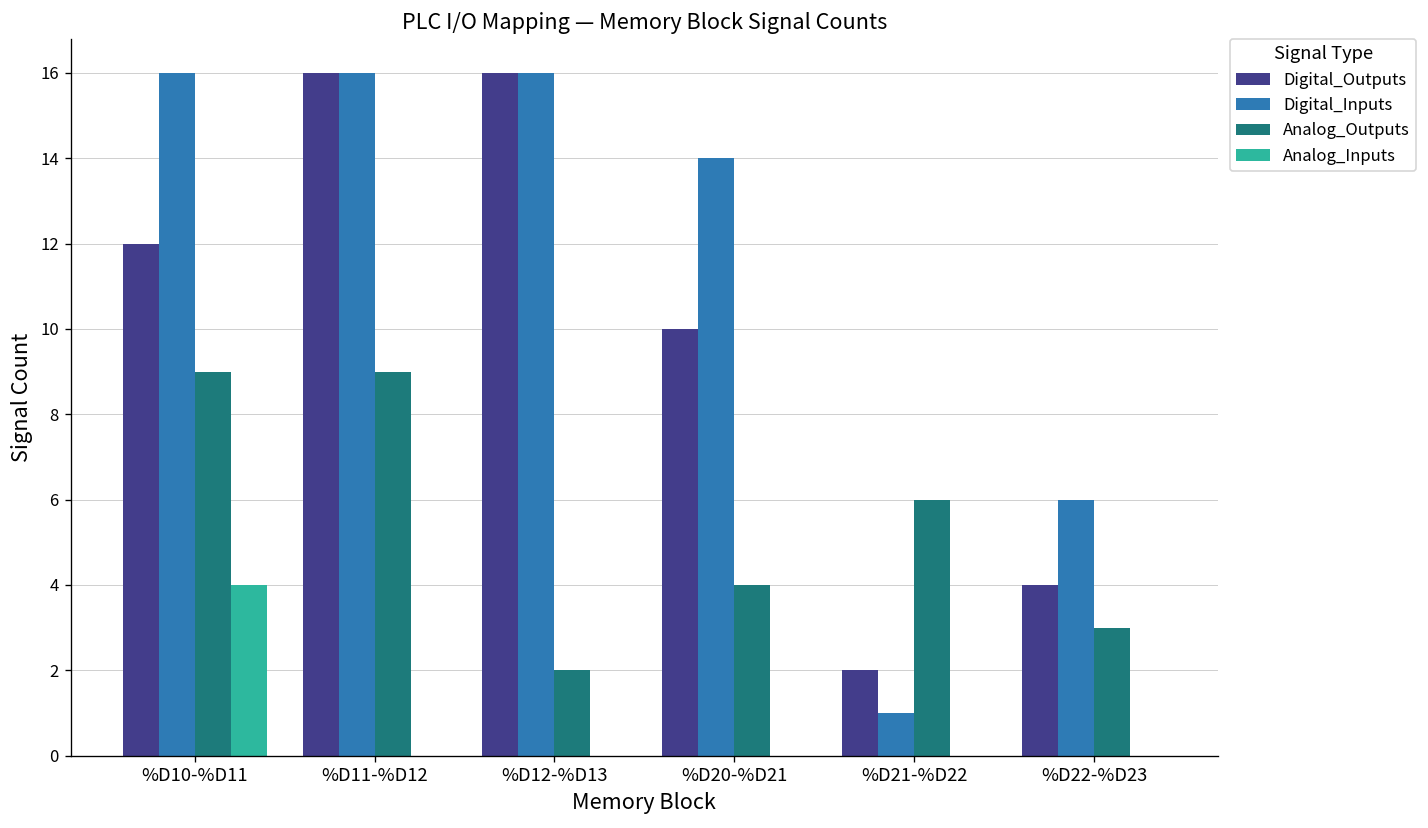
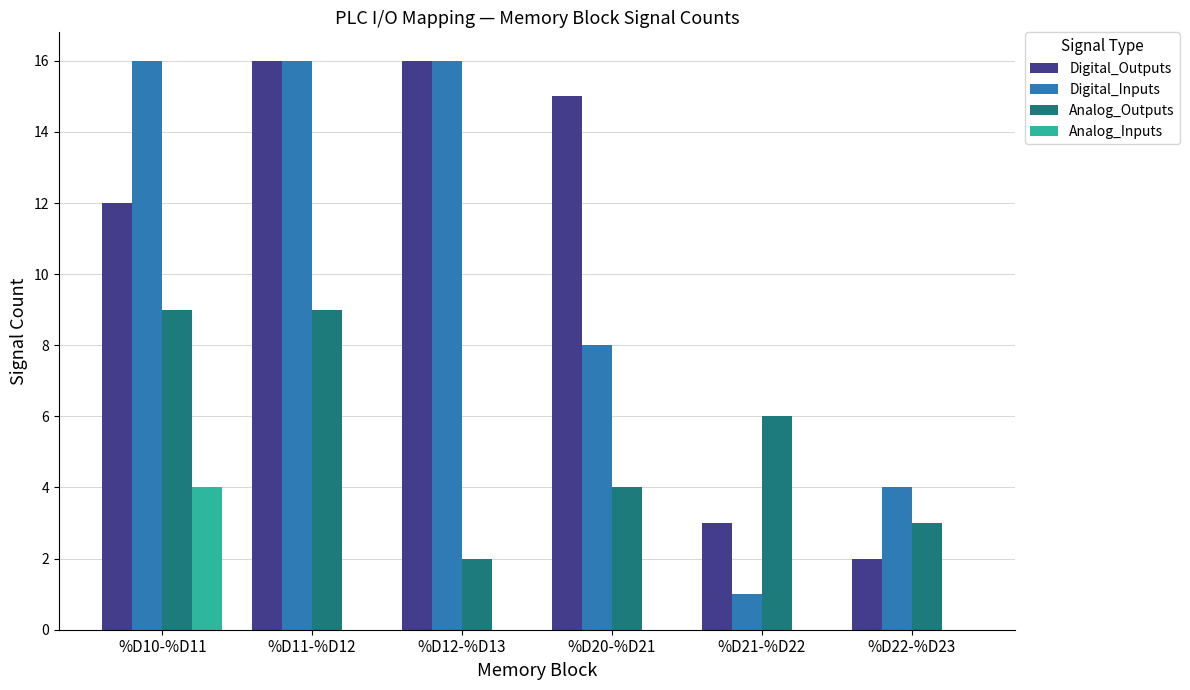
Digital_Outputs, %D20-%D21: 10 -> 15
Digital_Inputs, %D20-%D21: 14 -> 8
Digital_Outputs, %D21-%D22: 2 -> 3
Digital_Outputs, %D22-%D23: 4 -> 2
Digital_Inputs, %D22-%D23: 6 -> 4
